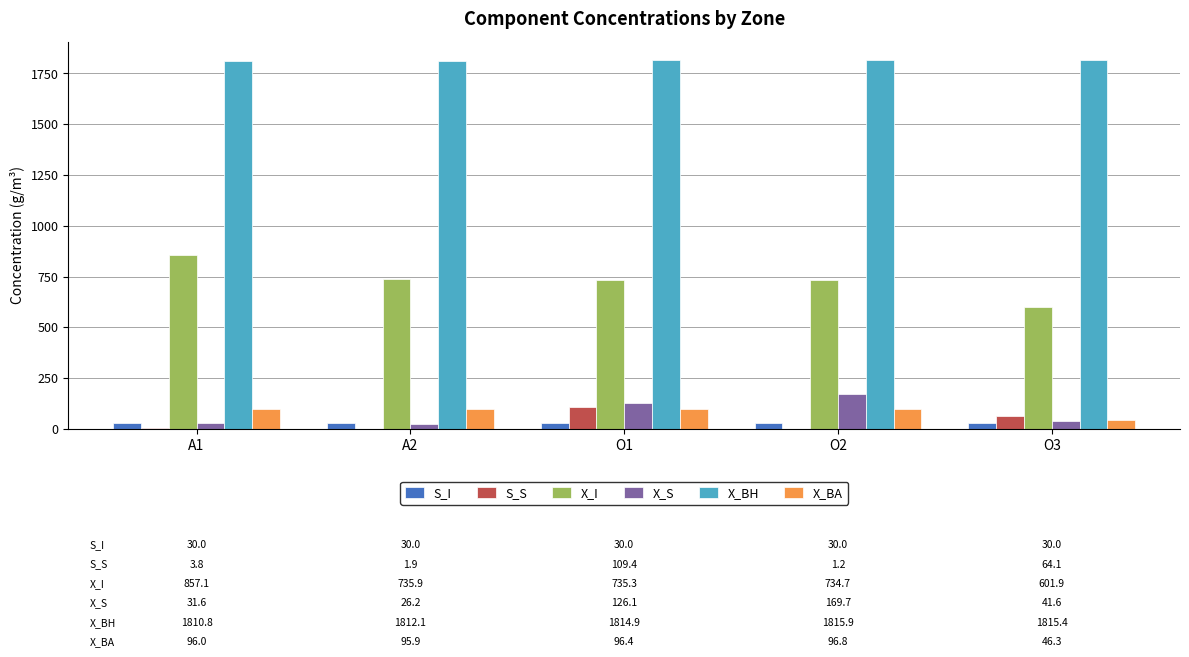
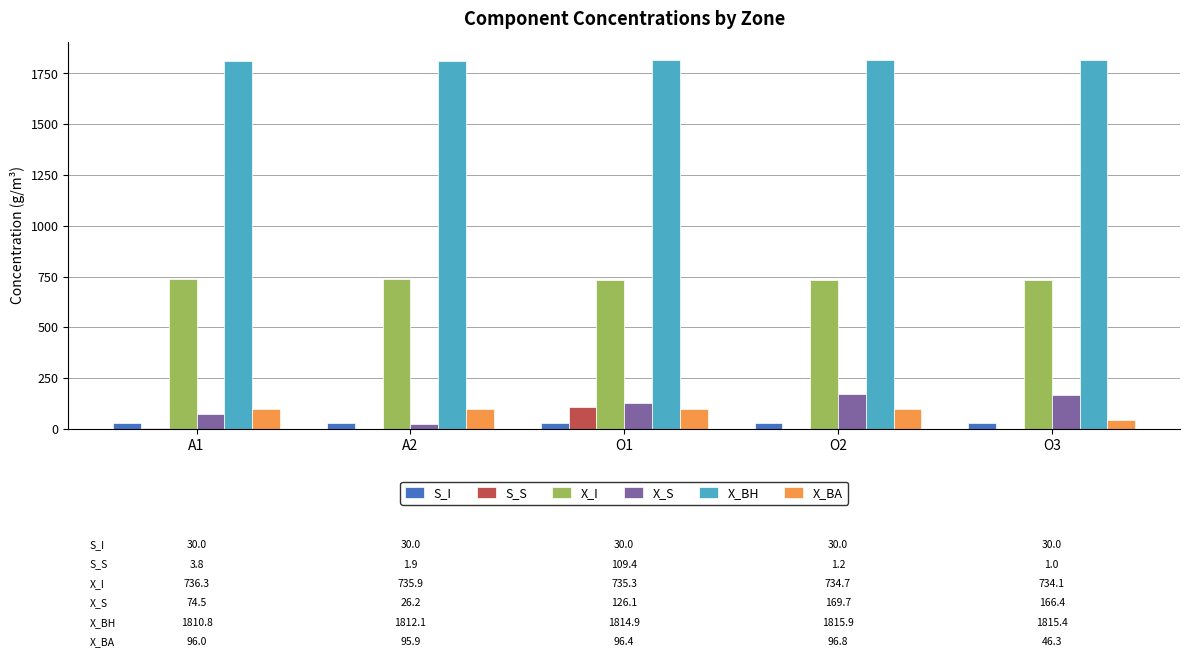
X_I, A1: 857.1 -> 736.3
X_S, A1: 31.6 -> 74.5
S_S, O3: 64.1 -> 1.0
X_I, O3: 601.9 -> 734.1
X_S, O3: 41.6 -> 166.4
